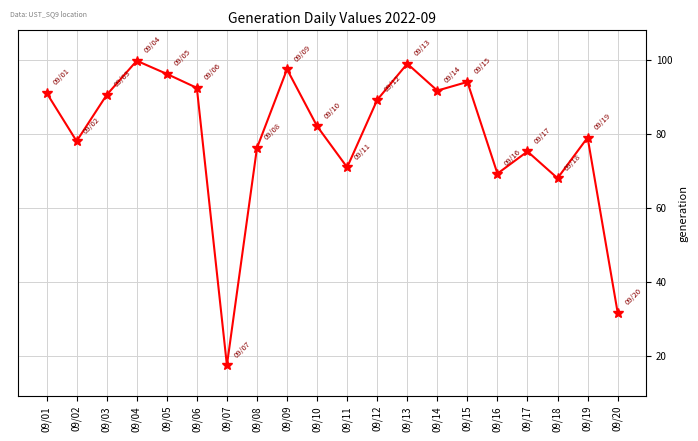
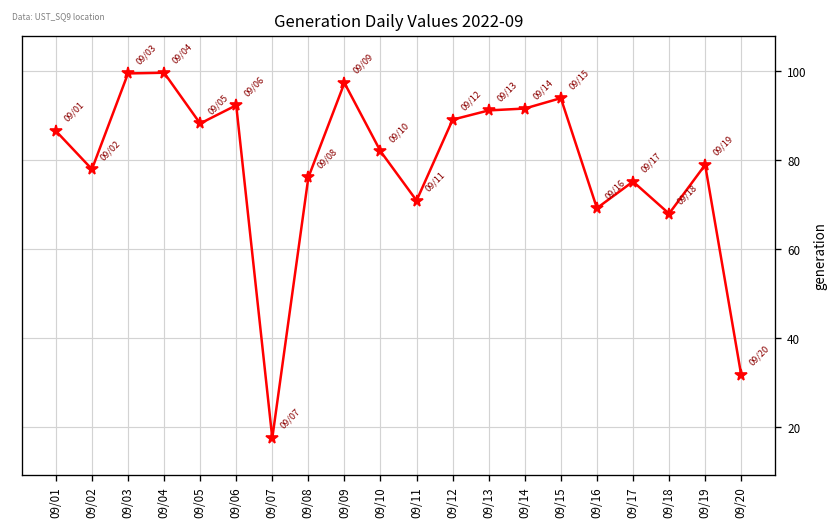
09/01: 91 -> 87
09/03: 90 -> 100
09/05: 96 -> 88
09/13: 99 -> 91
